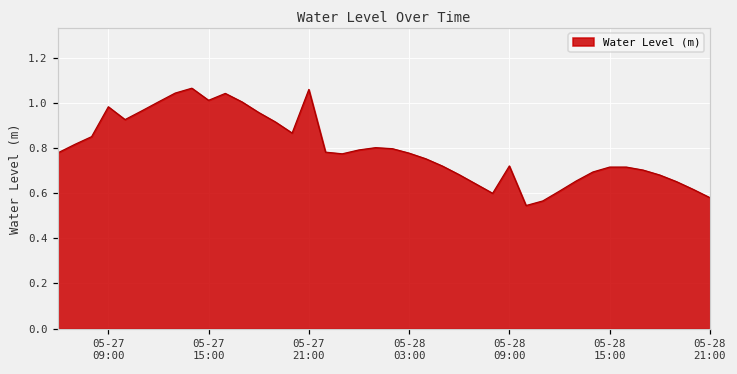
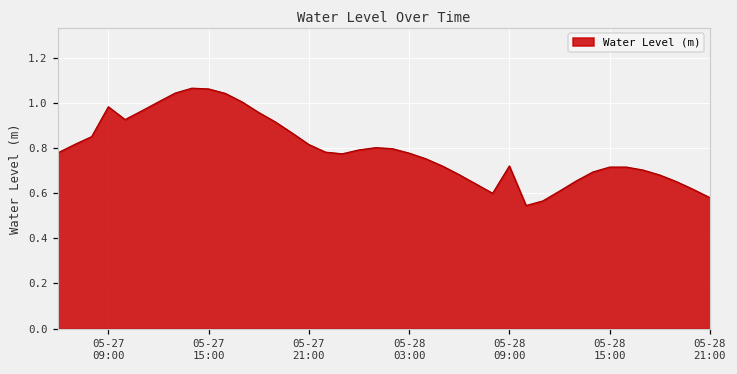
05-27 15:00: 1.01 -> 1.06
05-27 21:00: 1.06 -> 0.82
